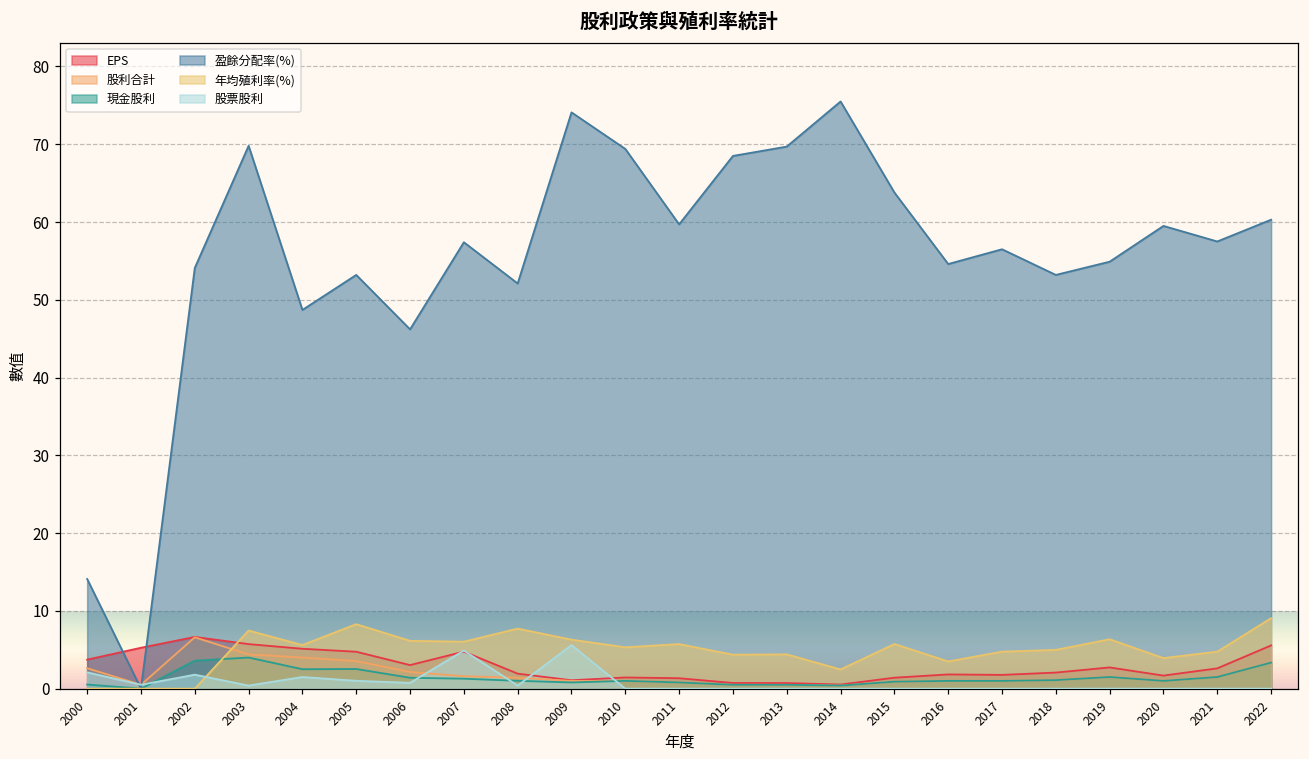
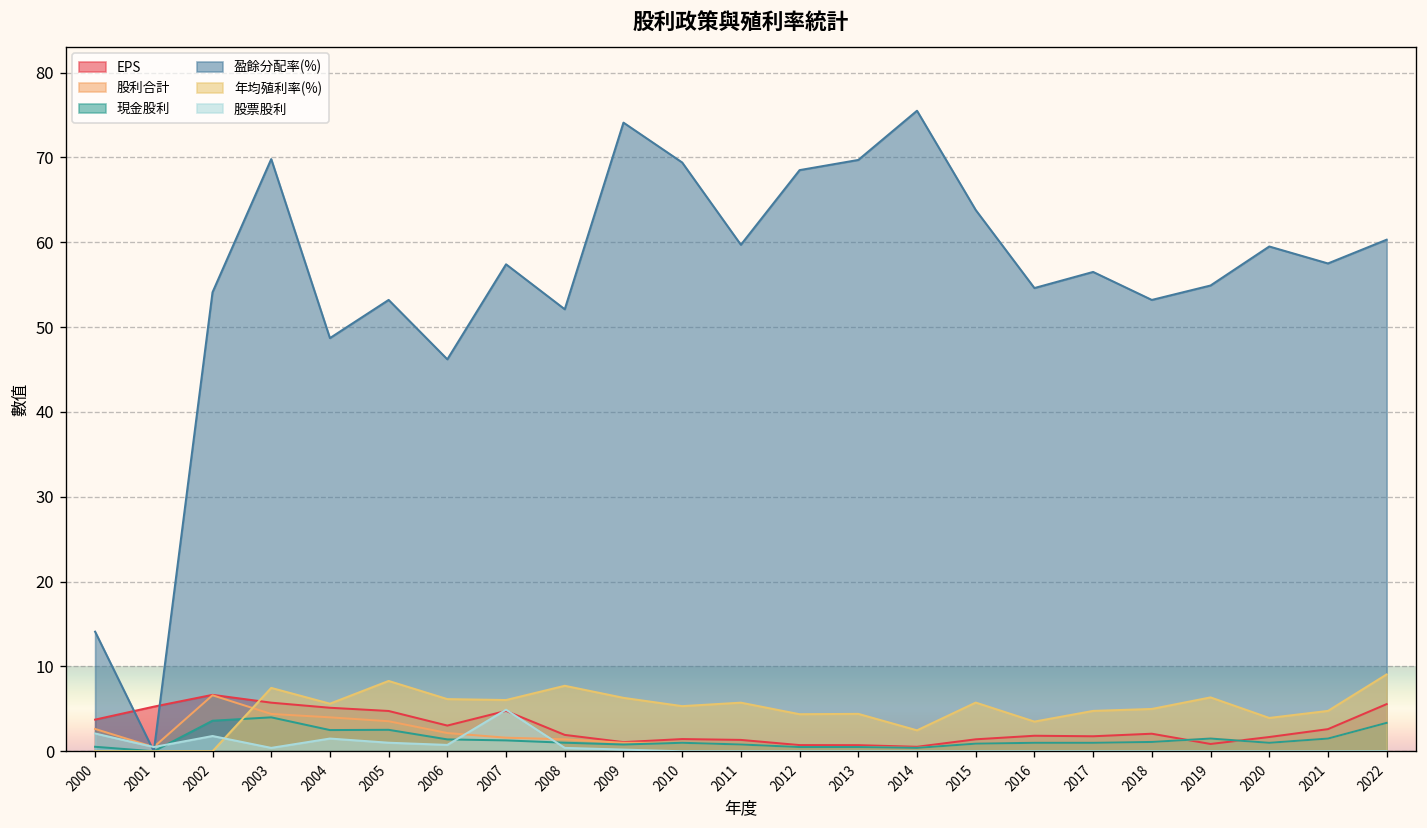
股票股利, 2009: 6 -> 0
EPS, 2019: 3 -> 1
